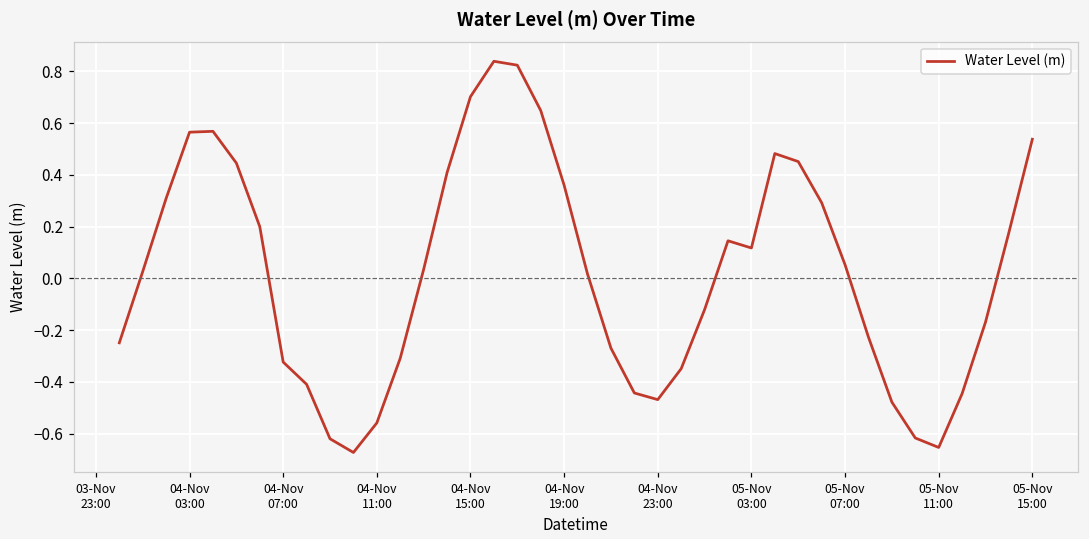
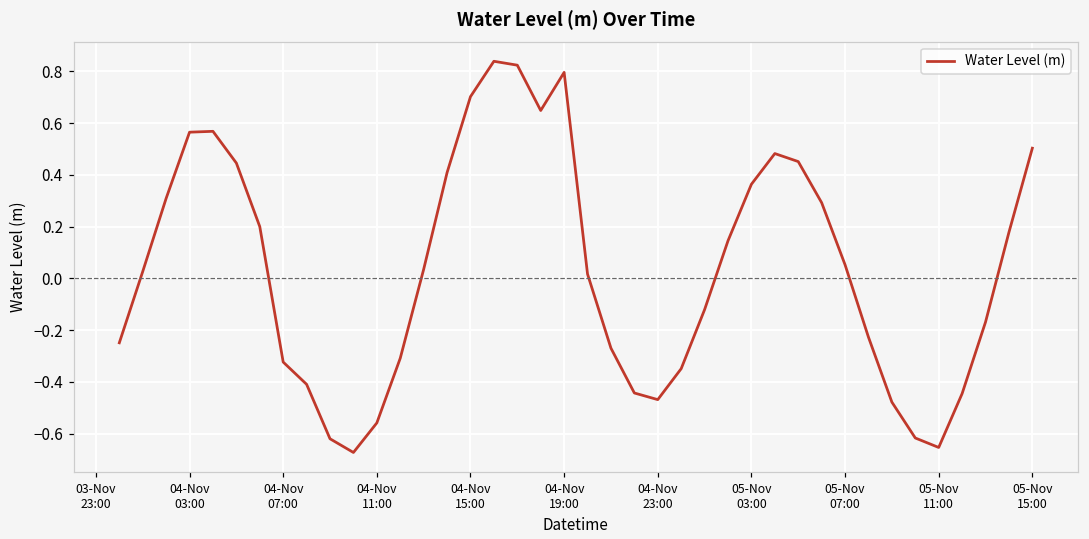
04-Nov 19:00: 0.36 -> 0.80
05-Nov 03:00: 0.12 -> 0.36
05-Nov 15:00: 0.54 -> 0.50
